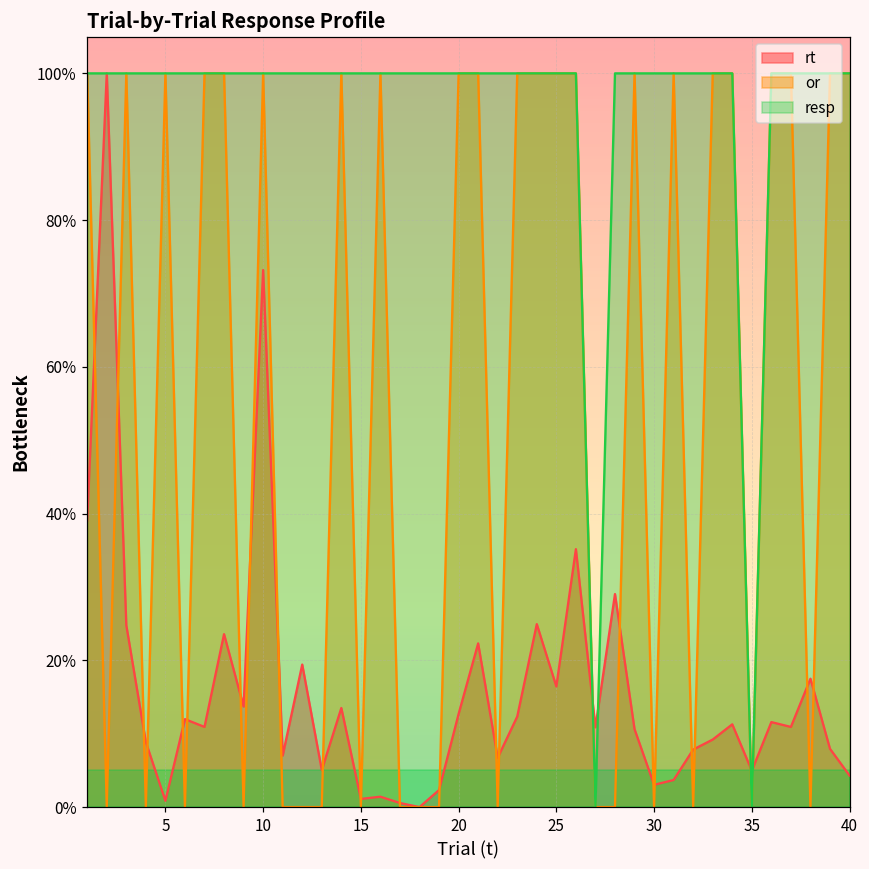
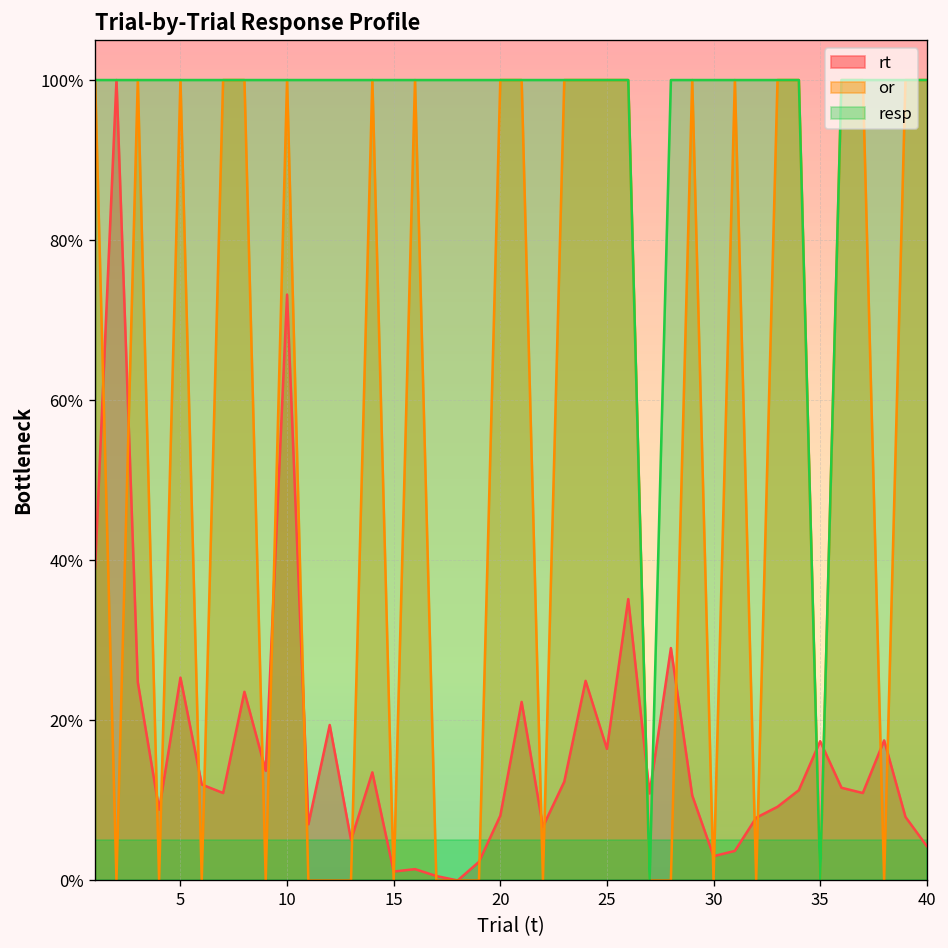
rt, 5: 1% -> 25%
rt, 20: 13% -> 8%
rt, 35: 5% -> 17%
